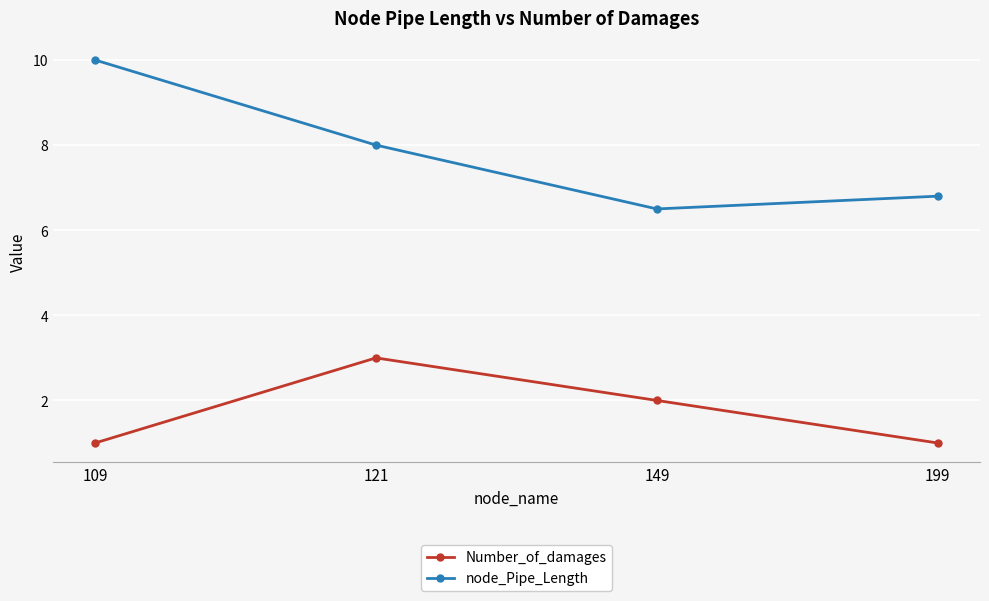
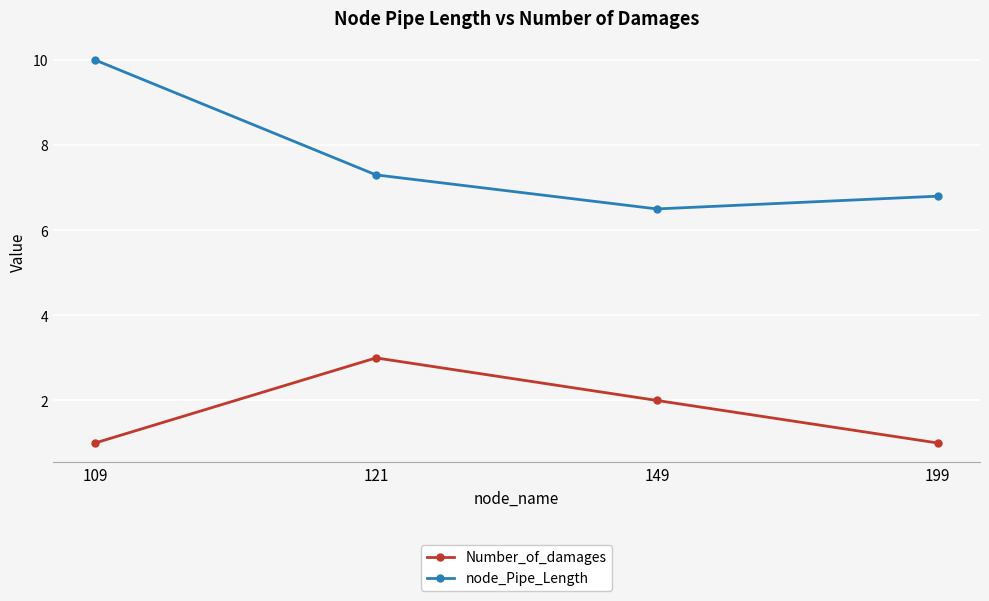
node_Pipe_Length, 121: 8.0 -> 7.3
